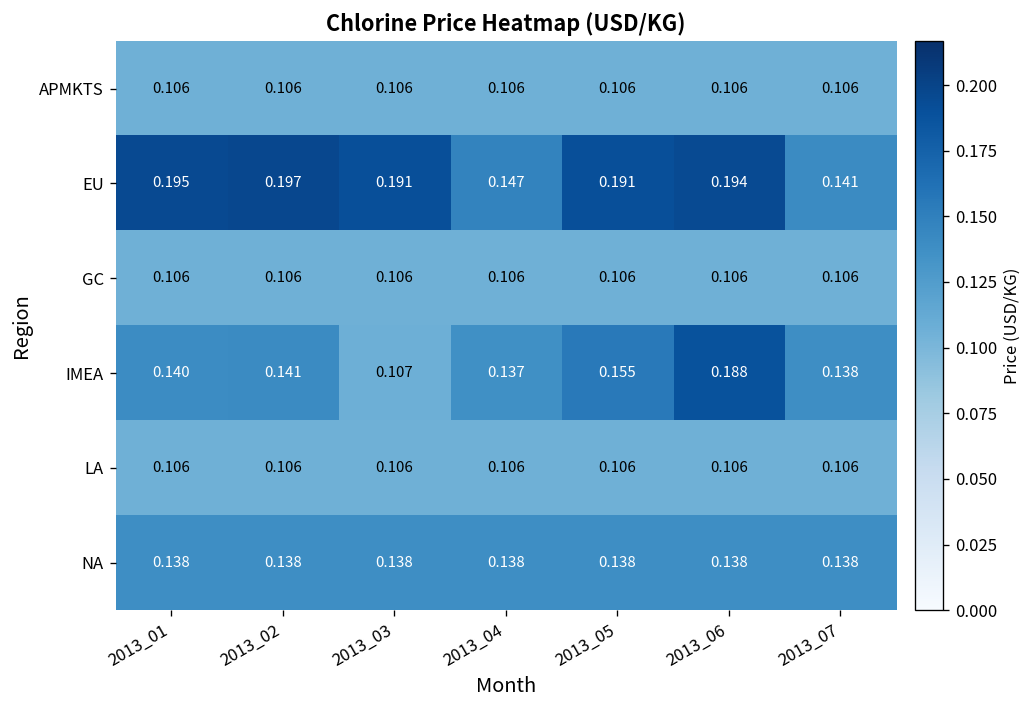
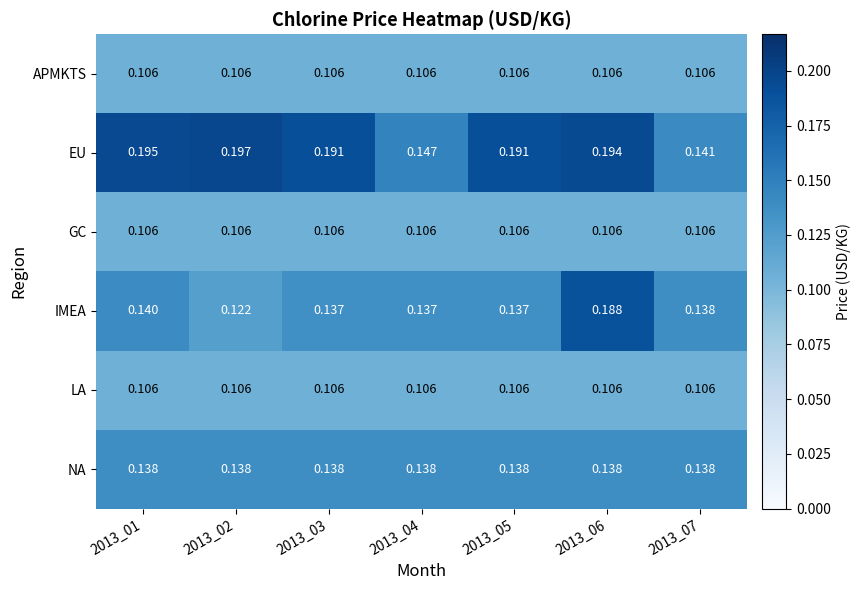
IMEA, 2013_02: 0.141 -> 0.122
IMEA, 2013_03: 0.107 -> 0.137
IMEA, 2013_05: 0.155 -> 0.137
